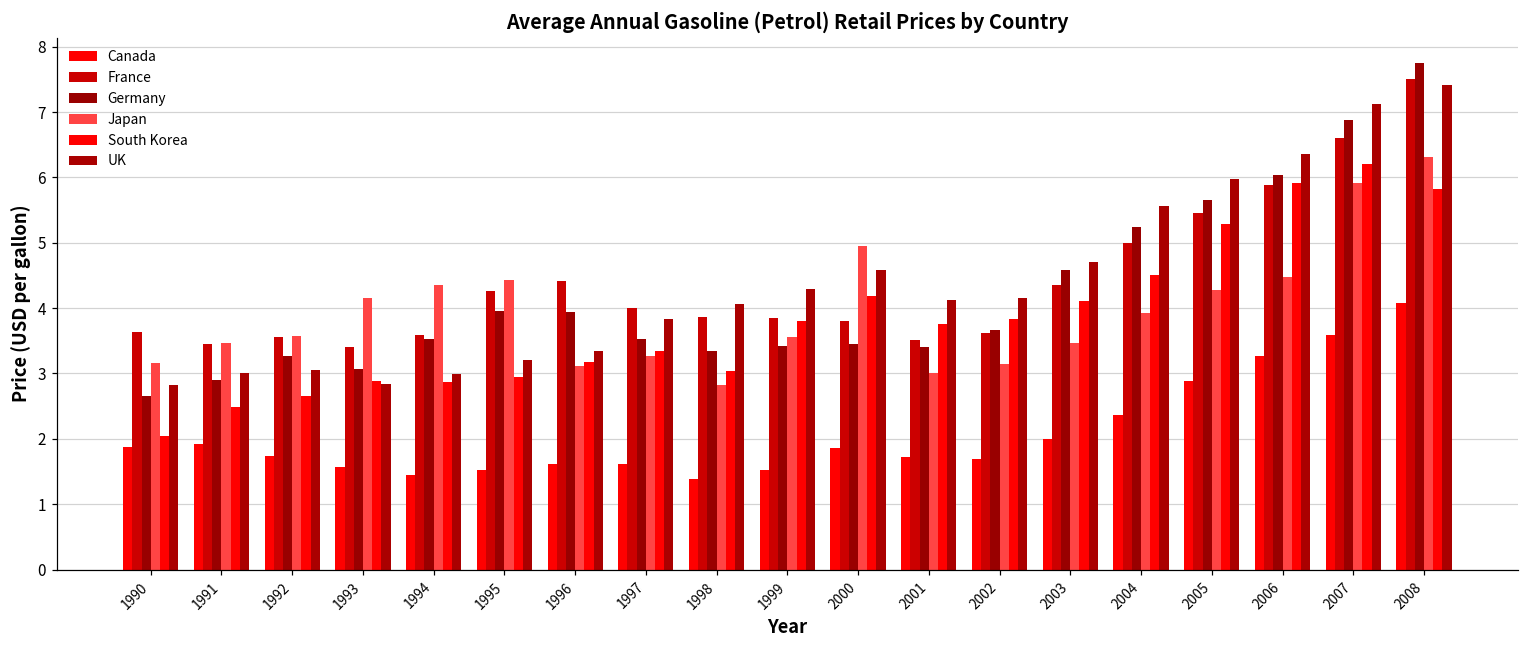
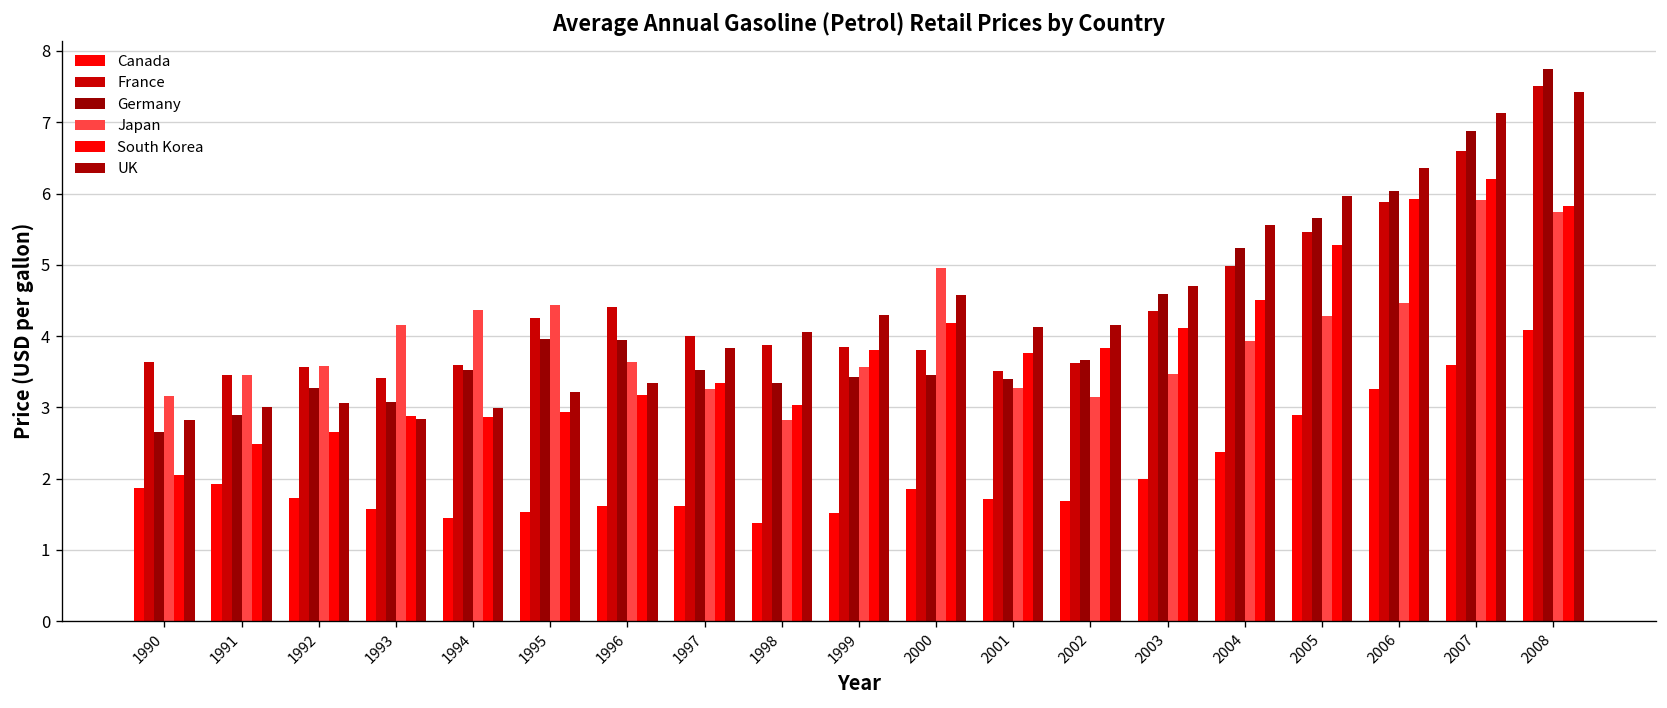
Japan, 1996: 3.1 -> 3.6
Japan, 2001: 3.0 -> 3.3
Japan, 2008: 6.3 -> 5.7
